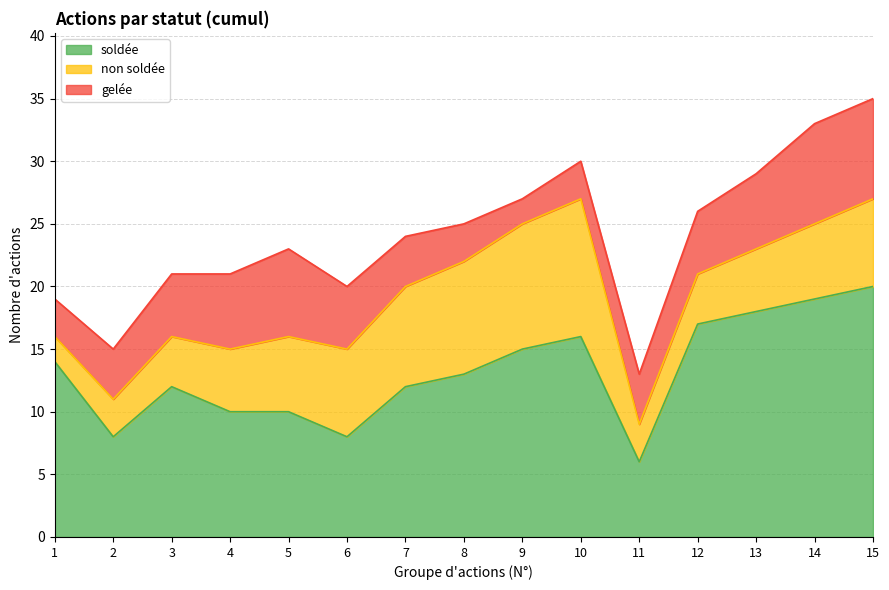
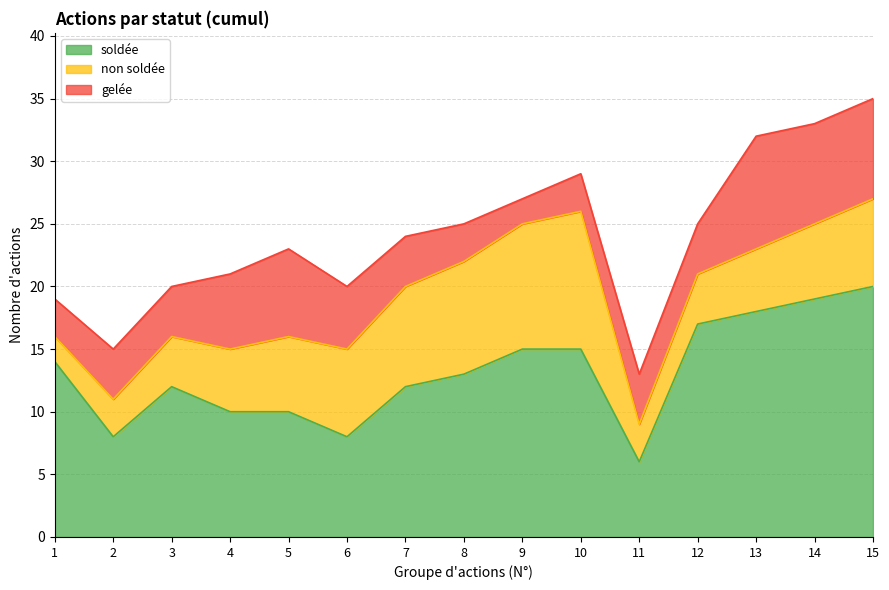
gelée, 3: 5 -> 4
soldée, 10: 16 -> 15
gelée, 12: 5 -> 4
gelée, 13: 6 -> 9
